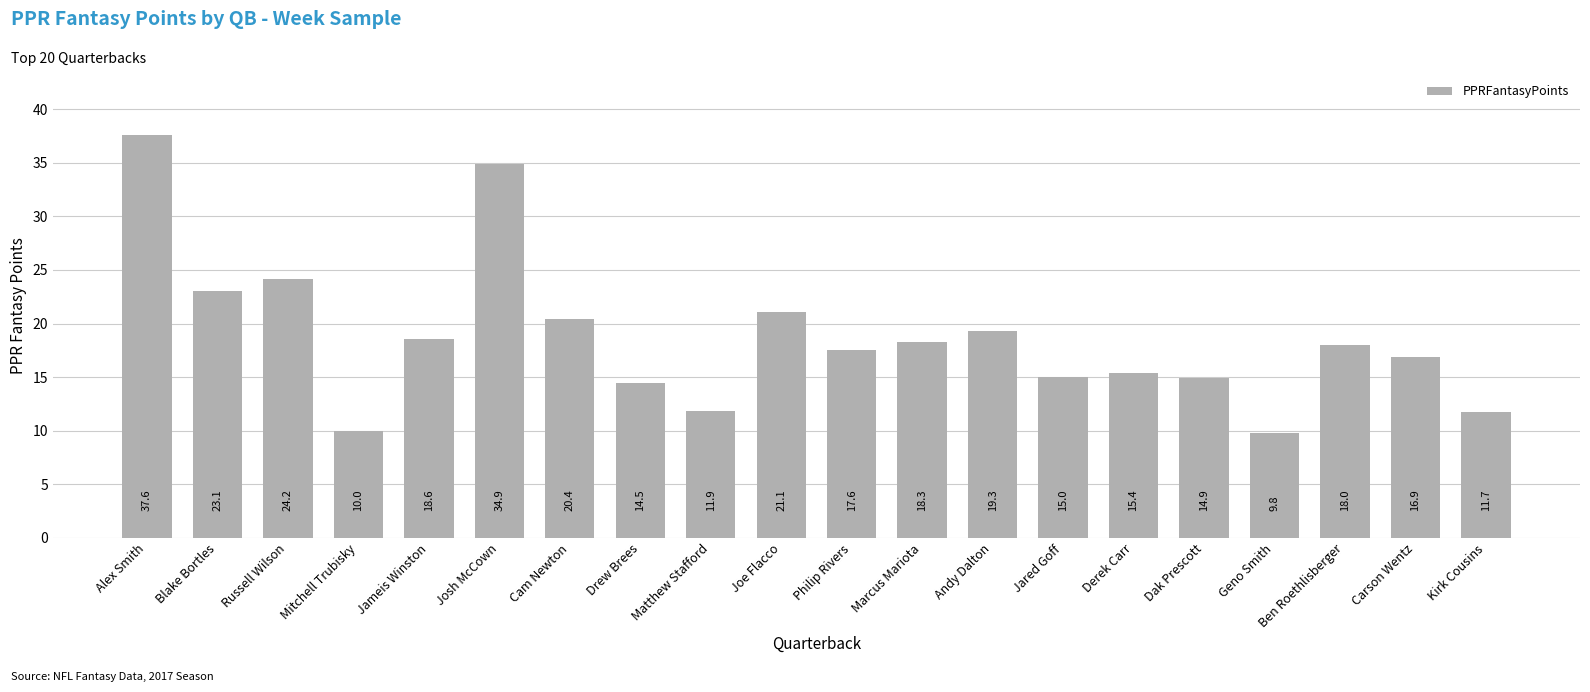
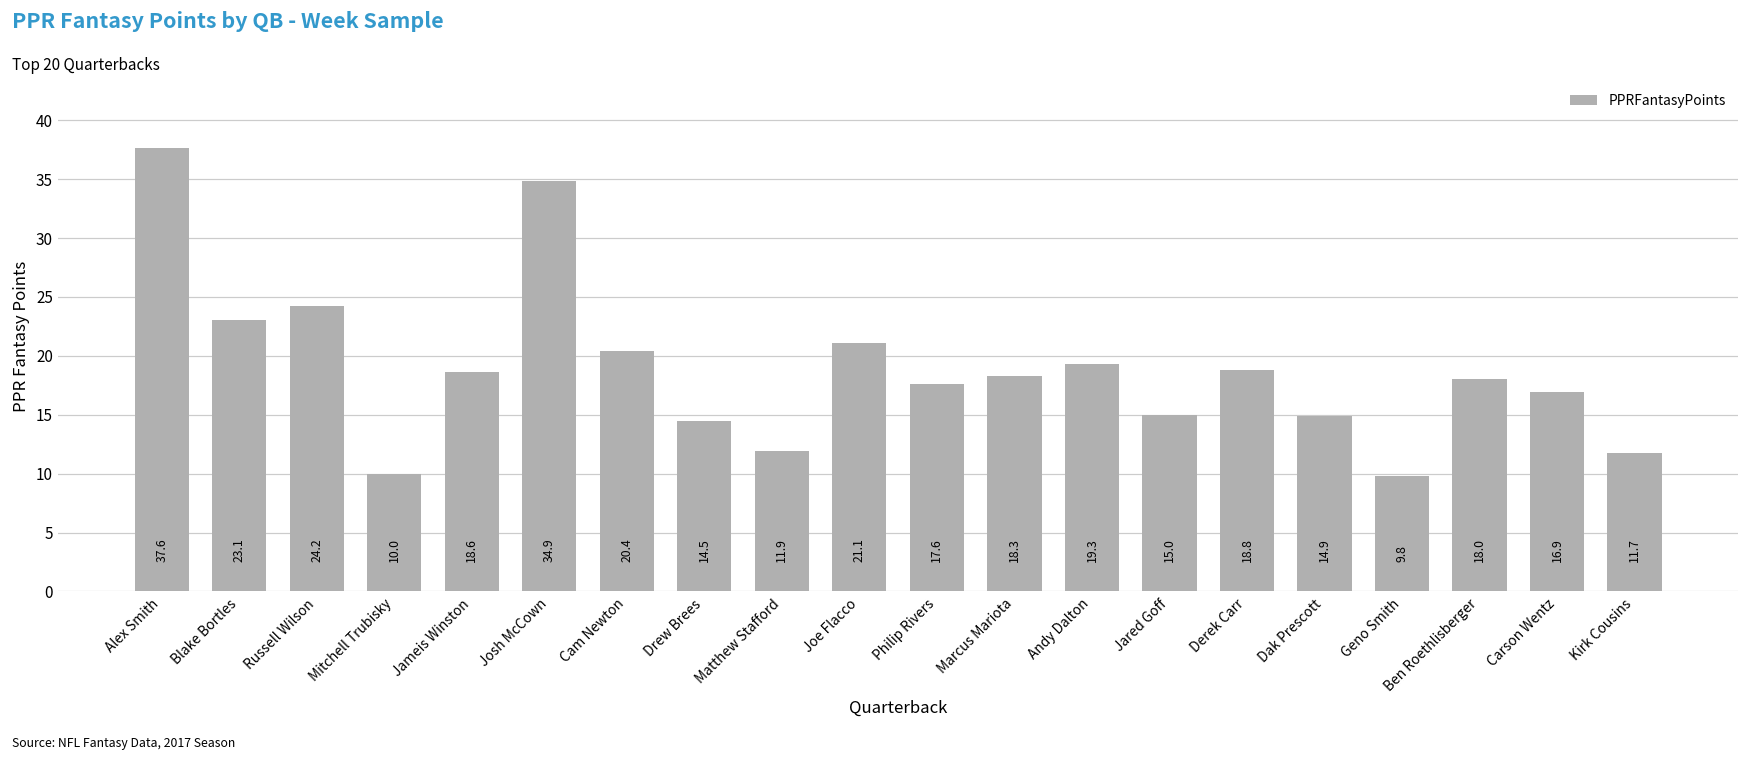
Derek Carr: 15.4 -> 18.8
